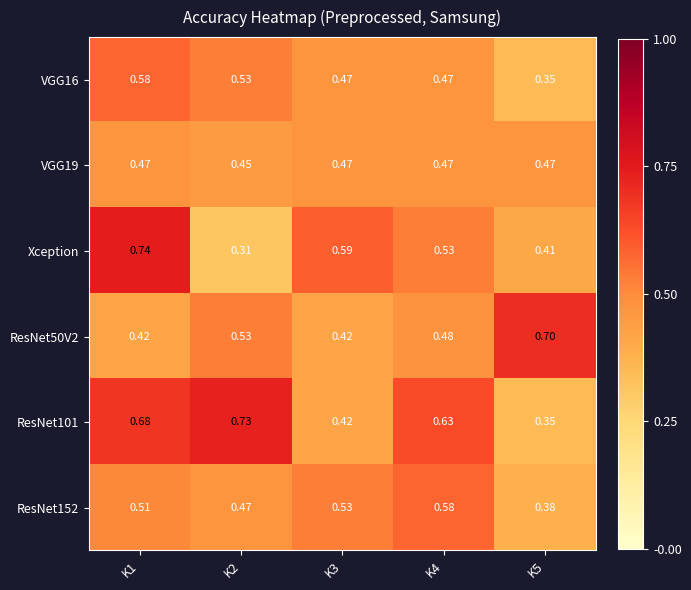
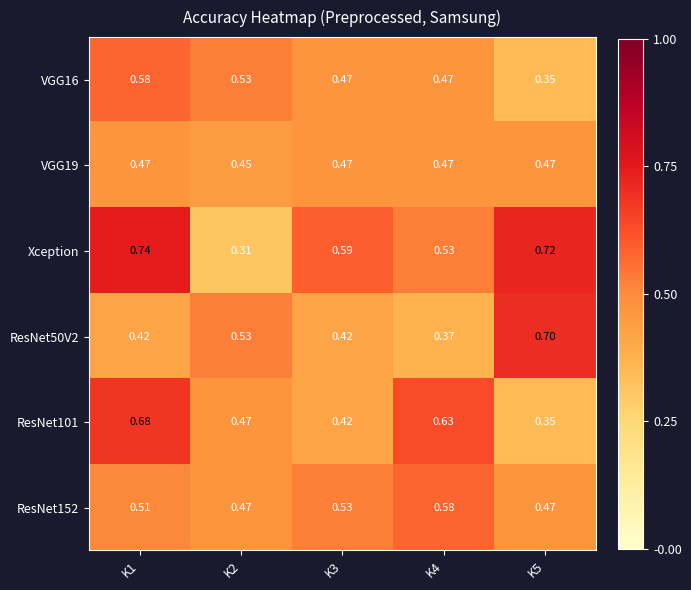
Xception, K5: 0.41 -> 0.72
ResNet50V2, K4: 0.48 -> 0.37
ResNet101, K2: 0.73 -> 0.47
ResNet152, K5: 0.38 -> 0.47
